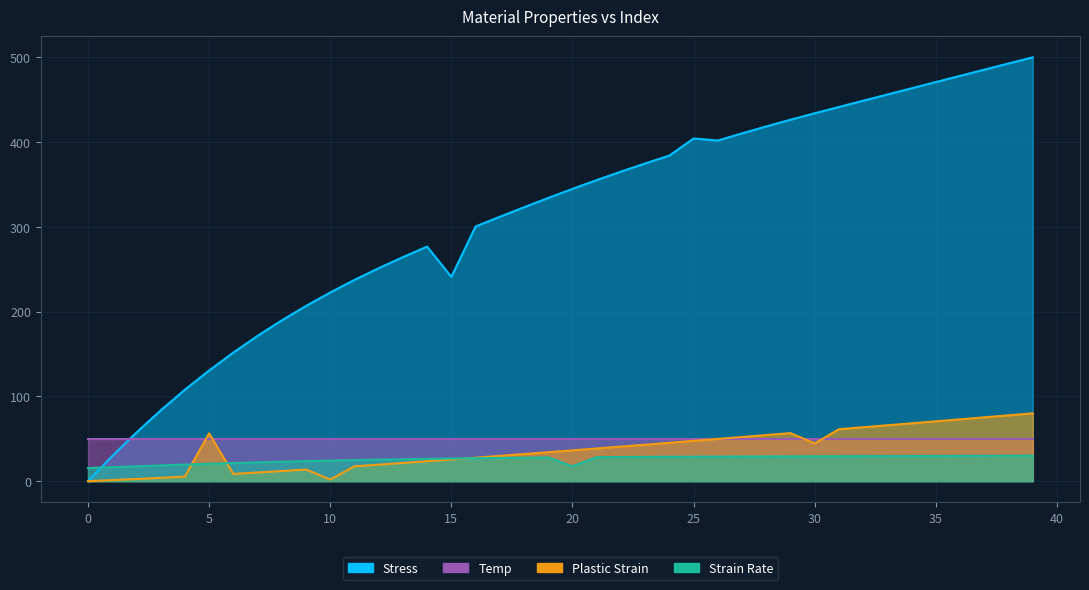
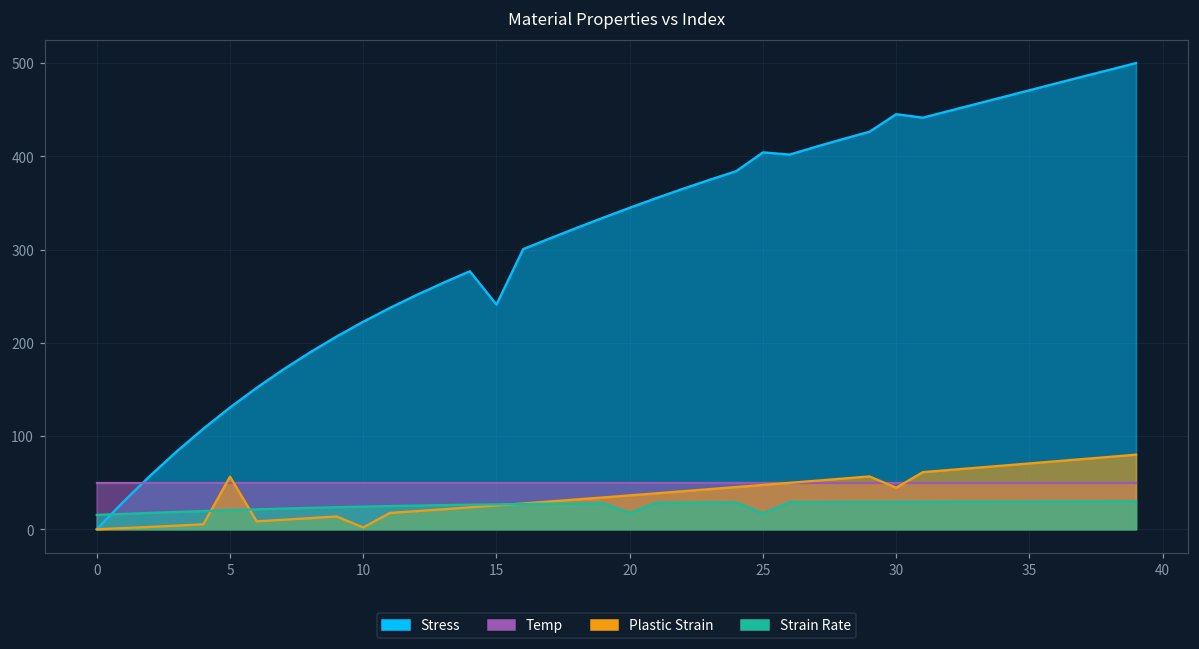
Strain Rate, 25: 30 -> 20
Stress, 30: 430 -> 450
